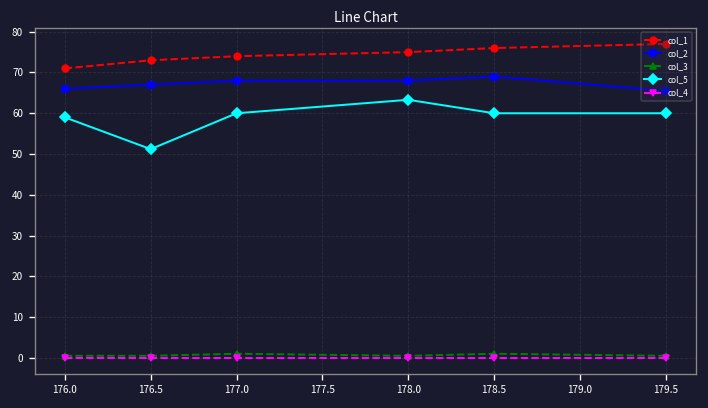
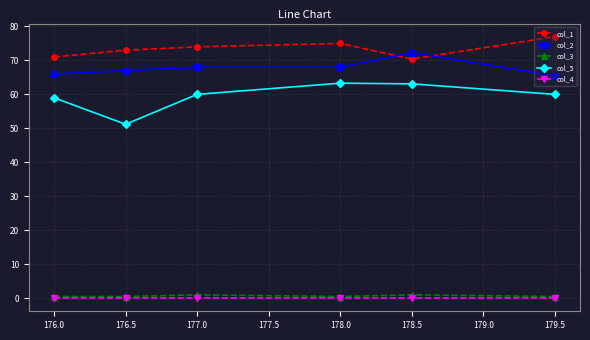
col_1, 178.5: 76 -> 70
col_2, 178.5: 69 -> 72
col_5, 178.5: 60 -> 63
